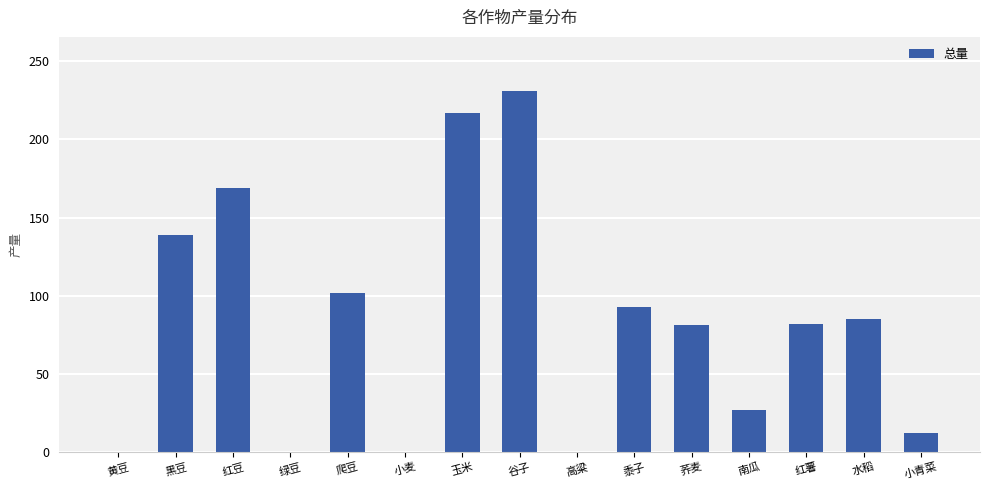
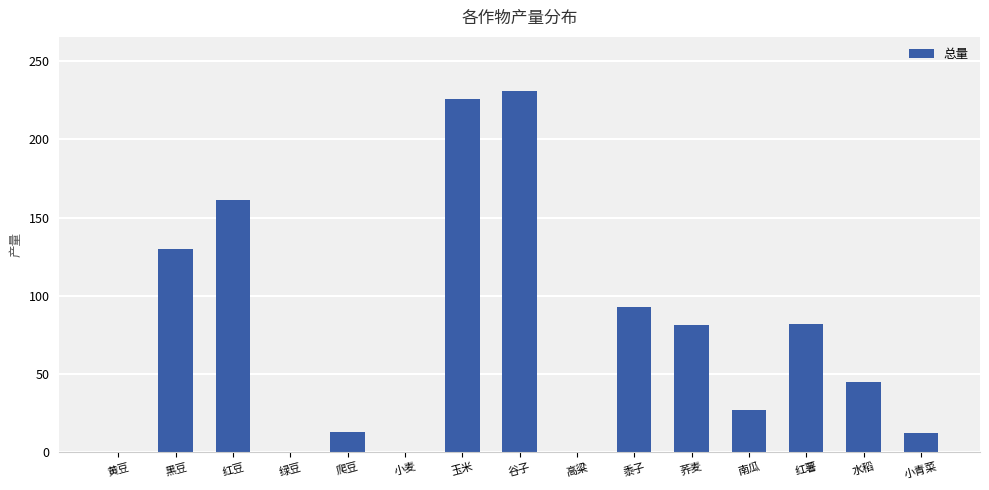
黑豆: 139 -> 130
红豆: 169 -> 161
爬豆: 102 -> 13
玉米: 217 -> 226
水稻: 85 -> 45
